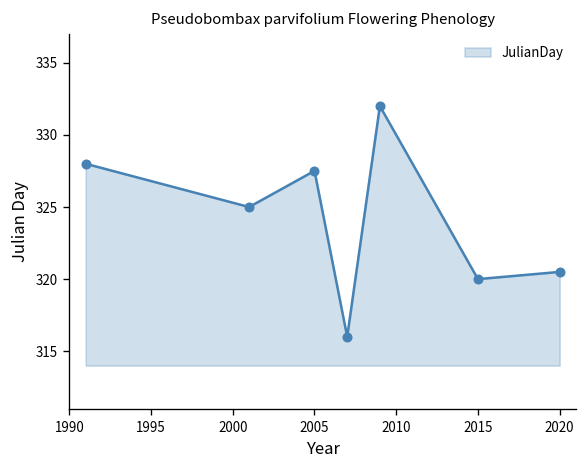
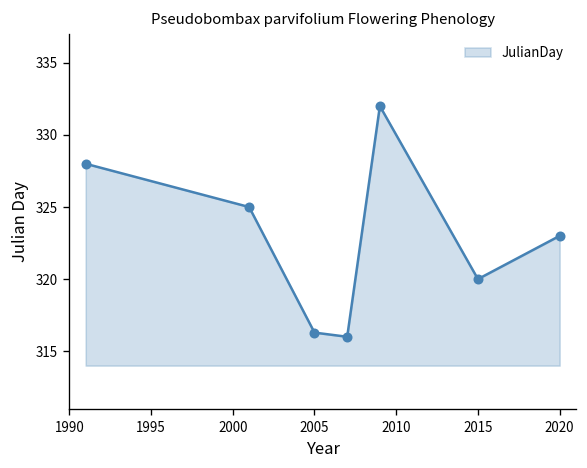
2005: 327.5 -> 316.3
2020: 320.5 -> 323.0
